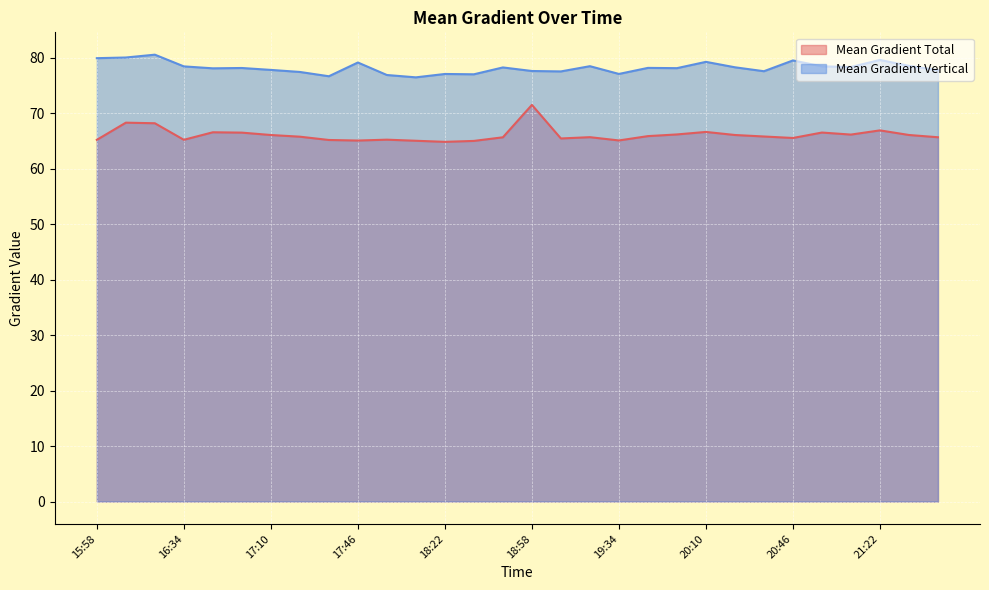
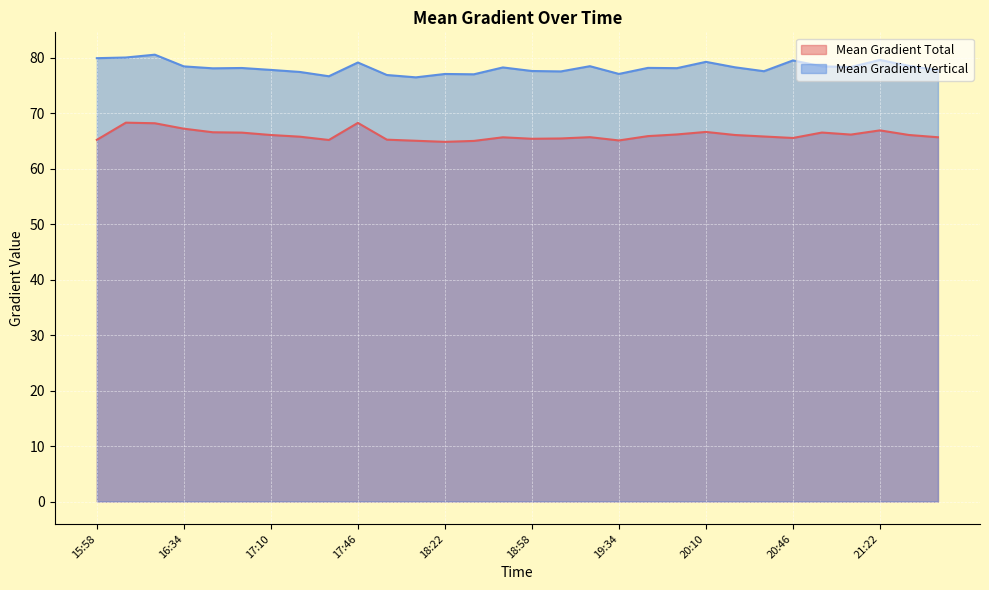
Mean Gradient Total, 16:34: 65 -> 67
Mean Gradient Total, 17:46: 65 -> 68
Mean Gradient Total, 18:58: 72 -> 65
